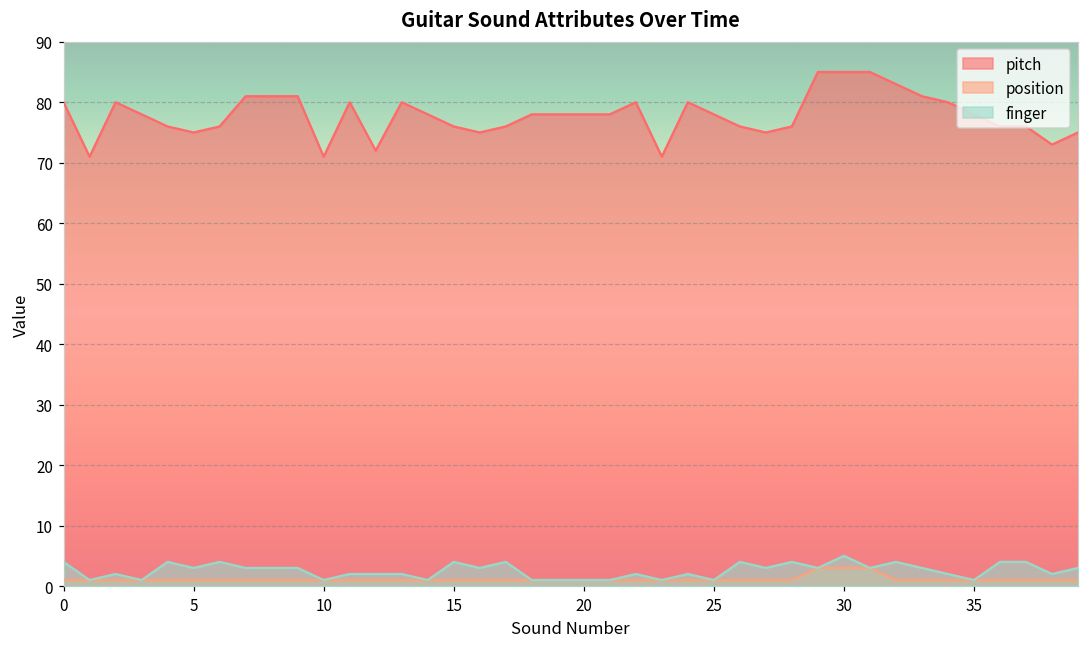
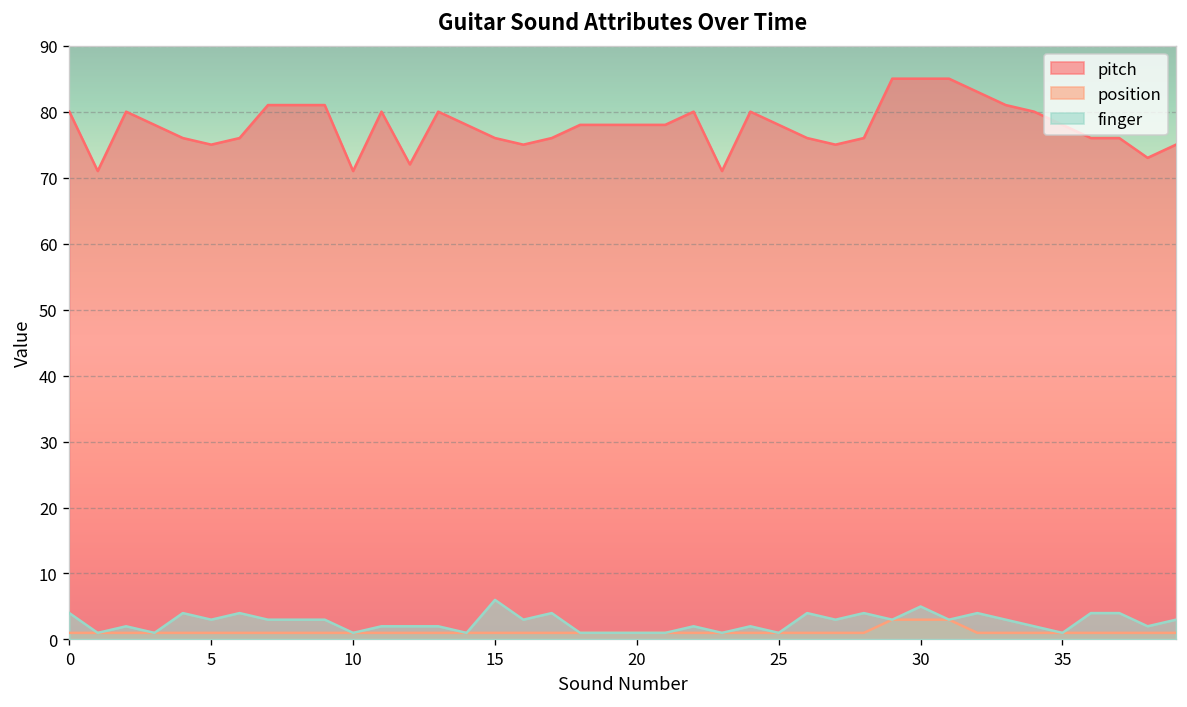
finger, 15: 4 -> 6
